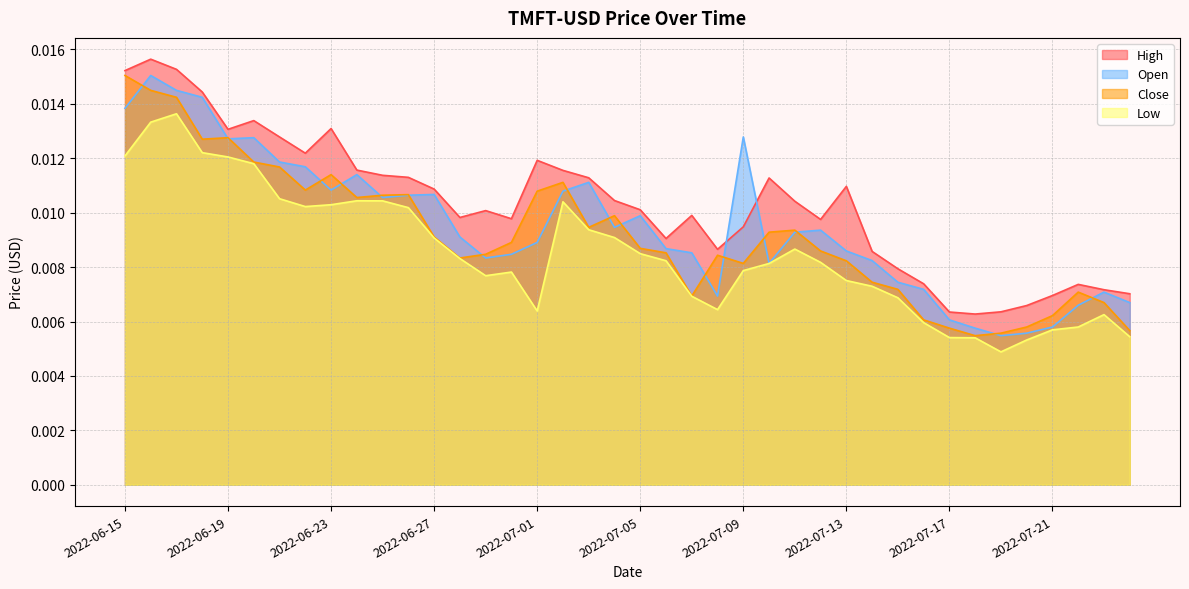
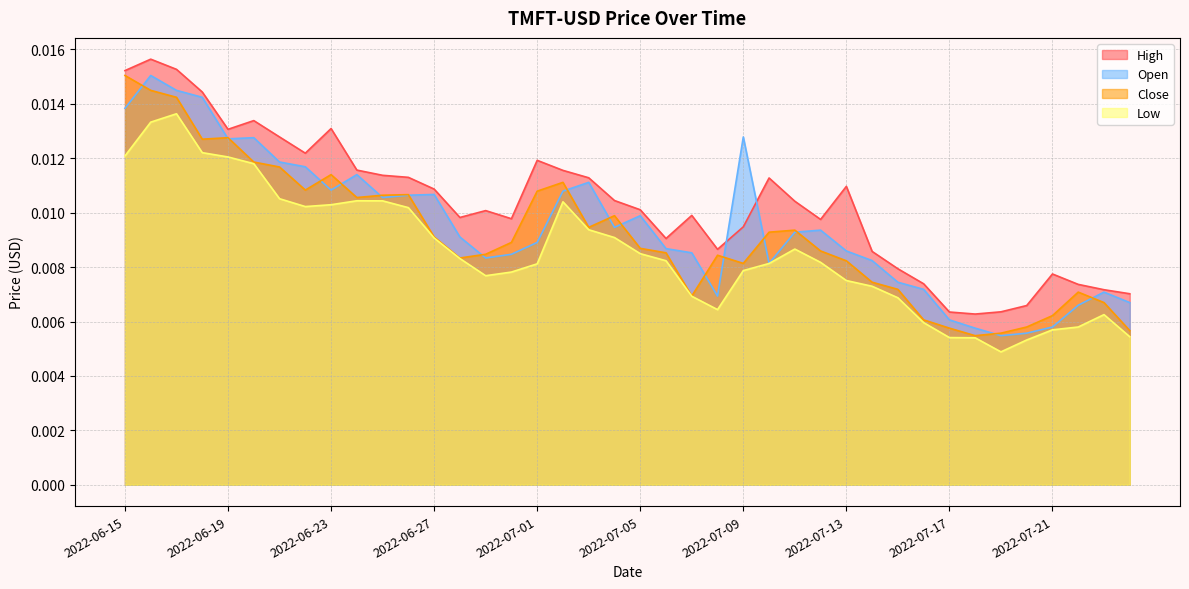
Low, 2022-07-01: 0.0064 -> 0.0081
High, 2022-07-21: 0.0070 -> 0.0077
